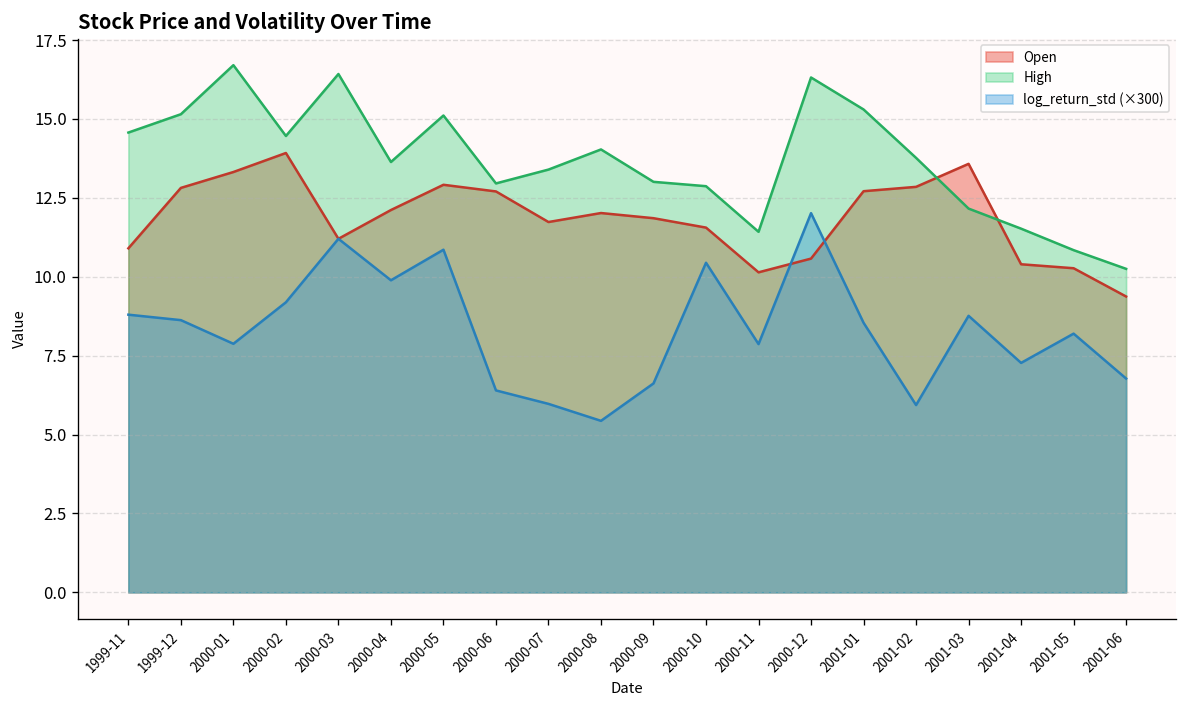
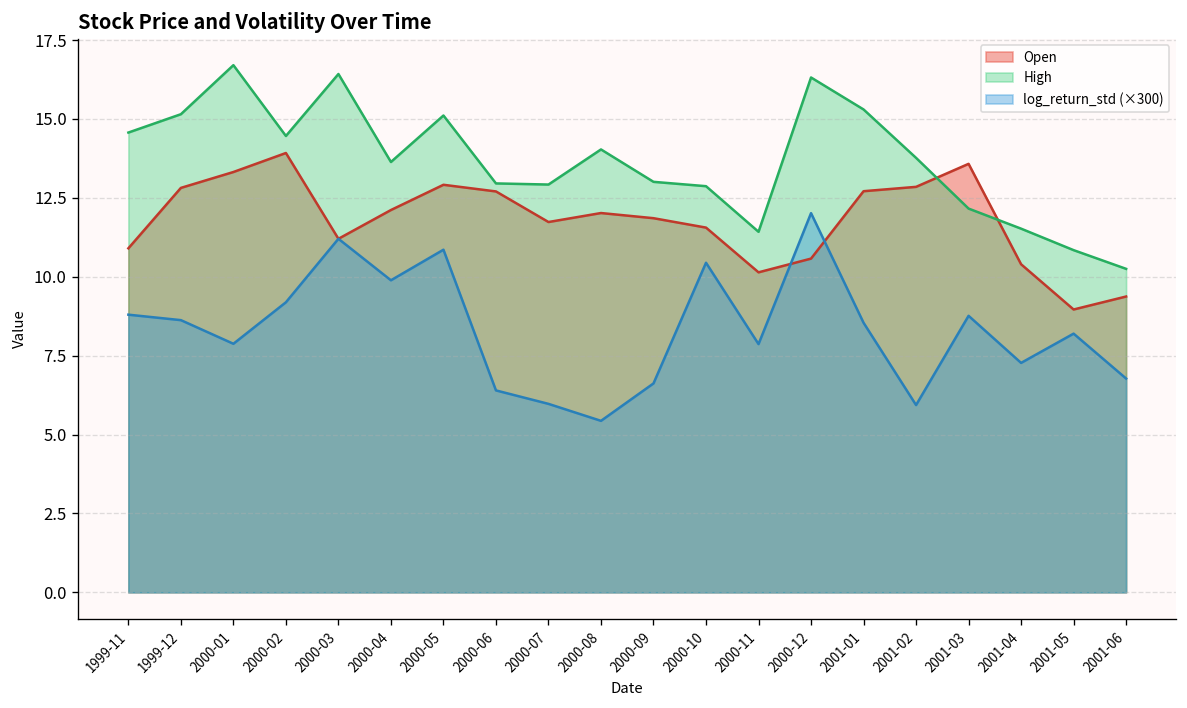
High, 2000-07: 13.4 -> 12.9
Open, 2001-05: 10.3 -> 9.0
